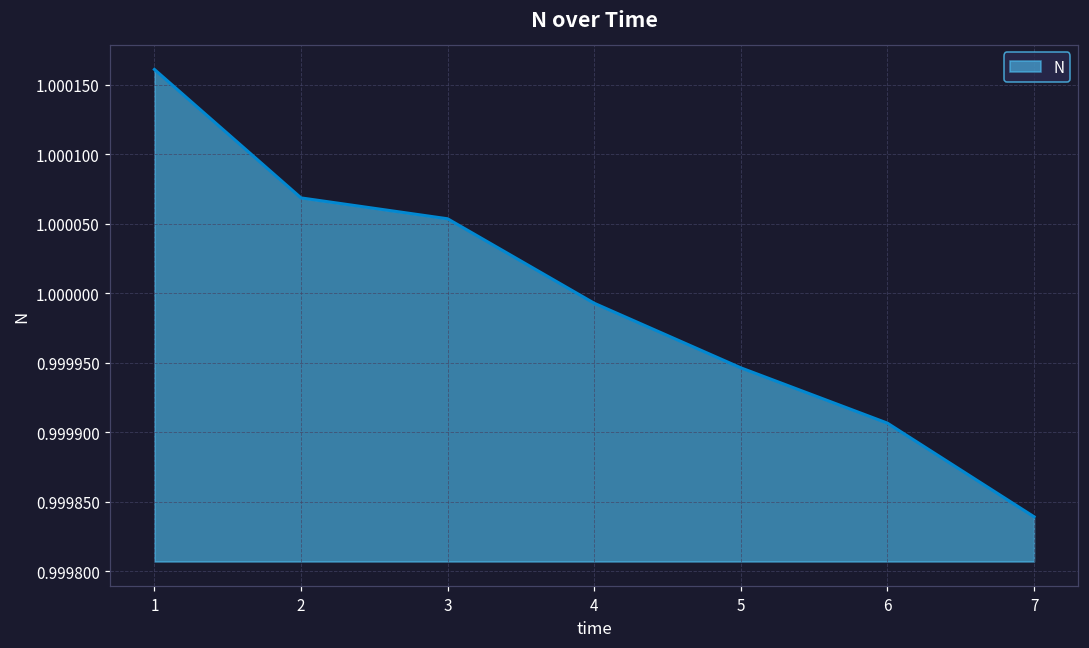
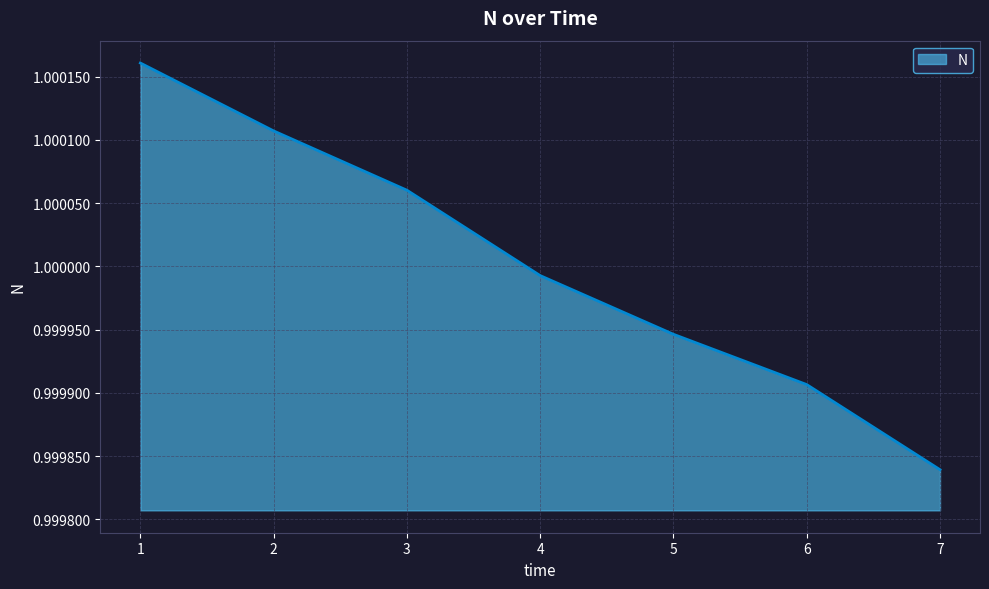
2: 1.000069 -> 1.000107
3: 1.000054 -> 1.000060
